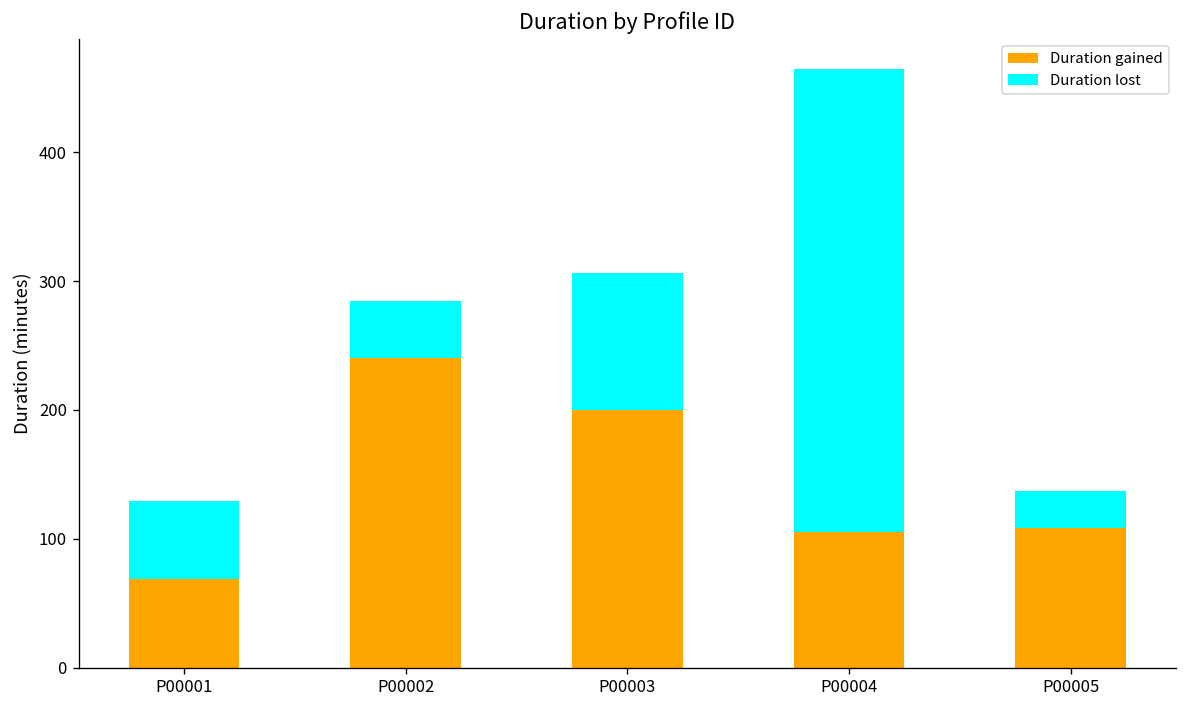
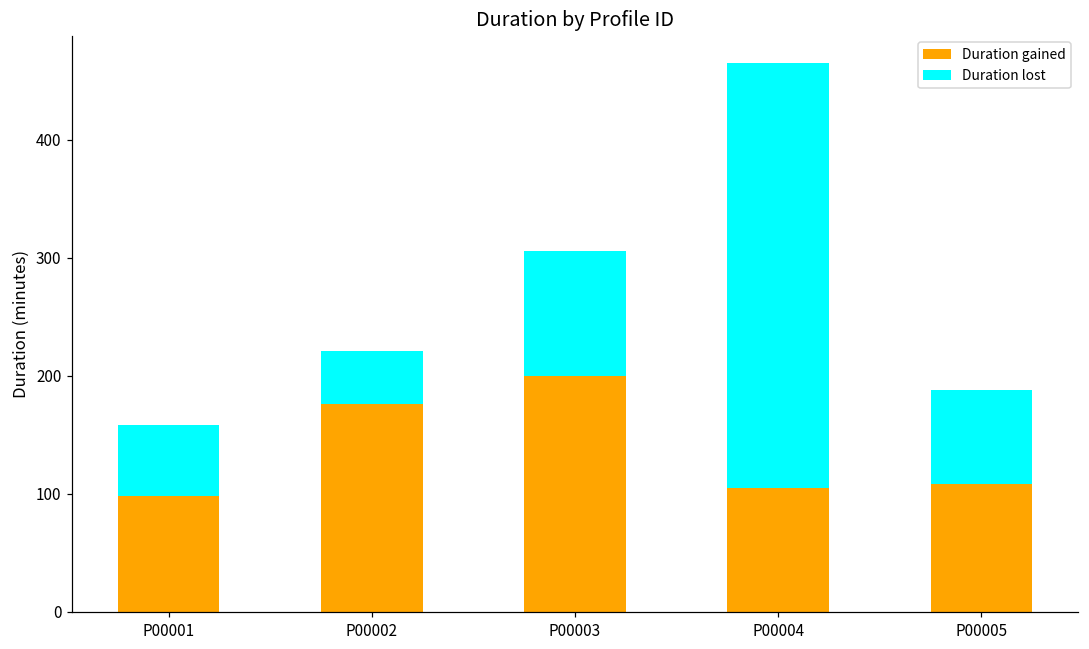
Duration gained, P00001: 69 -> 98
Duration gained, P00002: 240 -> 176
Duration lost, P00005: 29 -> 80
